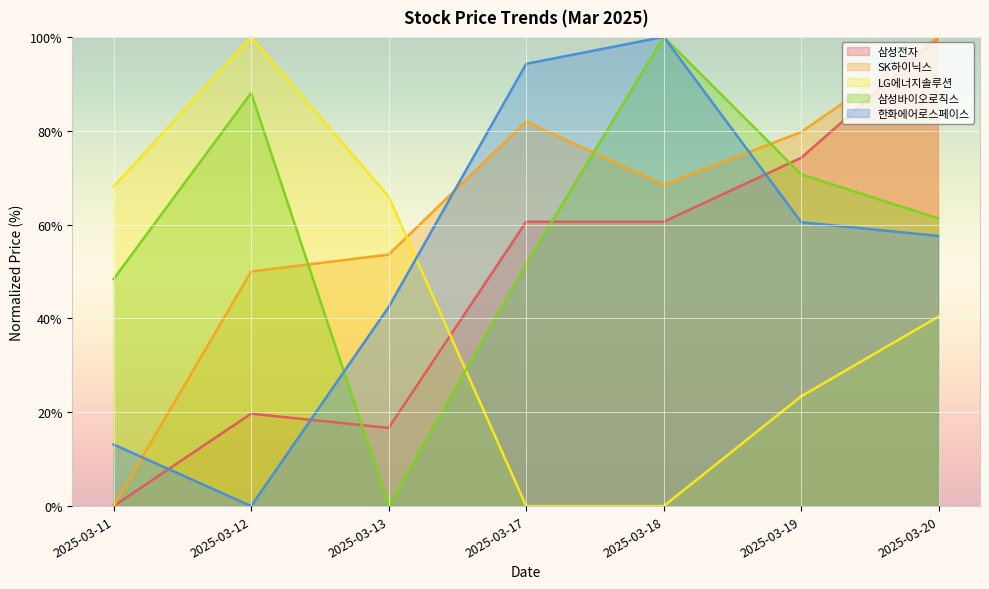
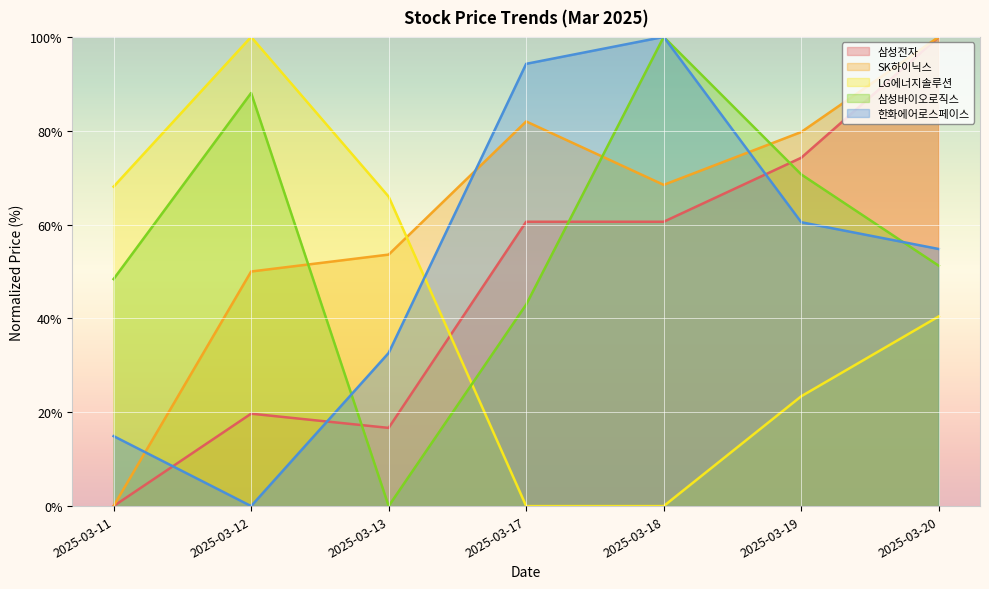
한화에어로스페이스, 2025-03-11: 13% -> 15%
한화에어로스페이스, 2025-03-13: 42% -> 33%
삼성바이오로직스, 2025-03-17: 52% -> 43%
삼성바이오로직스, 2025-03-20: 61% -> 51%
한화에어로스페이스, 2025-03-20: 58% -> 55%
